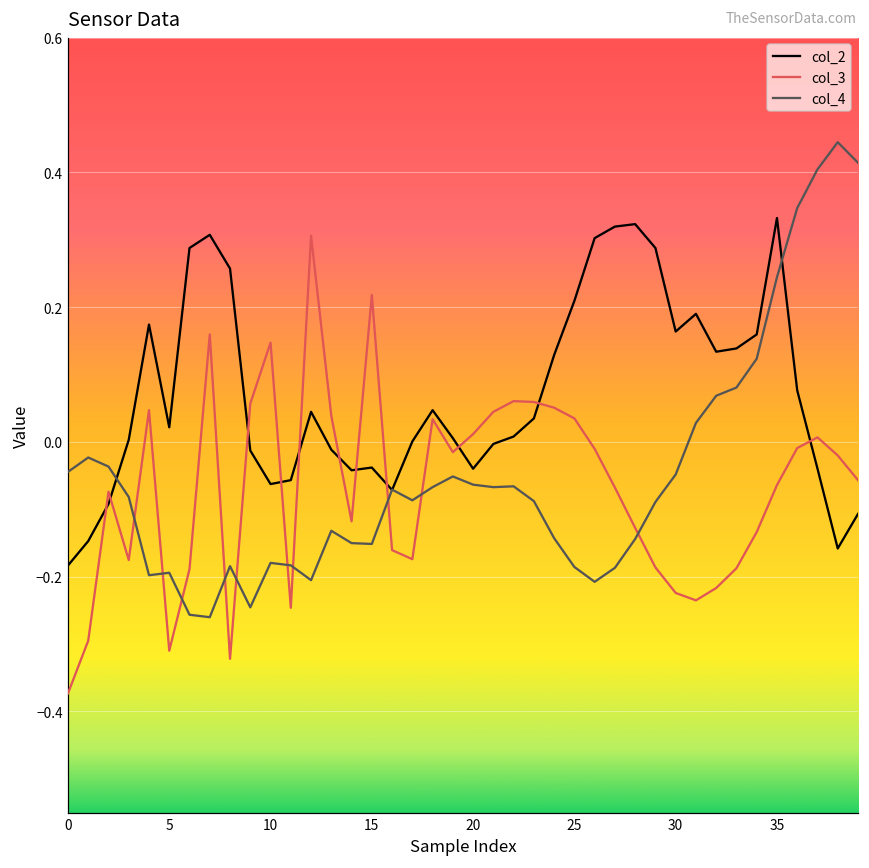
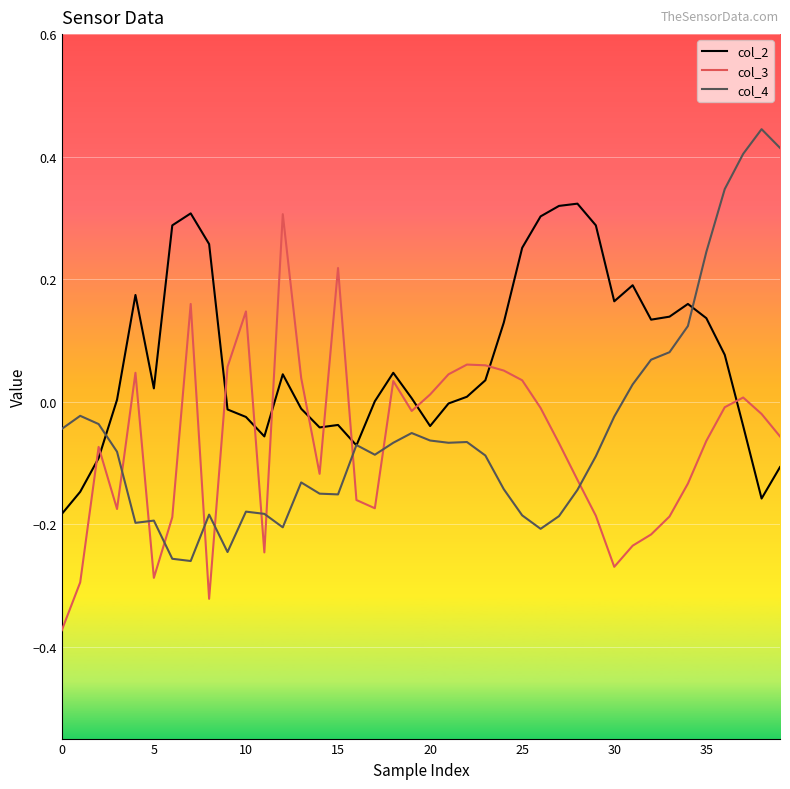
col_3, 5: -0.31 -> -0.29
col_2, 10: -0.06 -> -0.02
col_2, 25: 0.21 -> 0.25
col_3, 30: -0.22 -> -0.27
col_4, 30: -0.05 -> -0.02
col_2, 35: 0.33 -> 0.14
